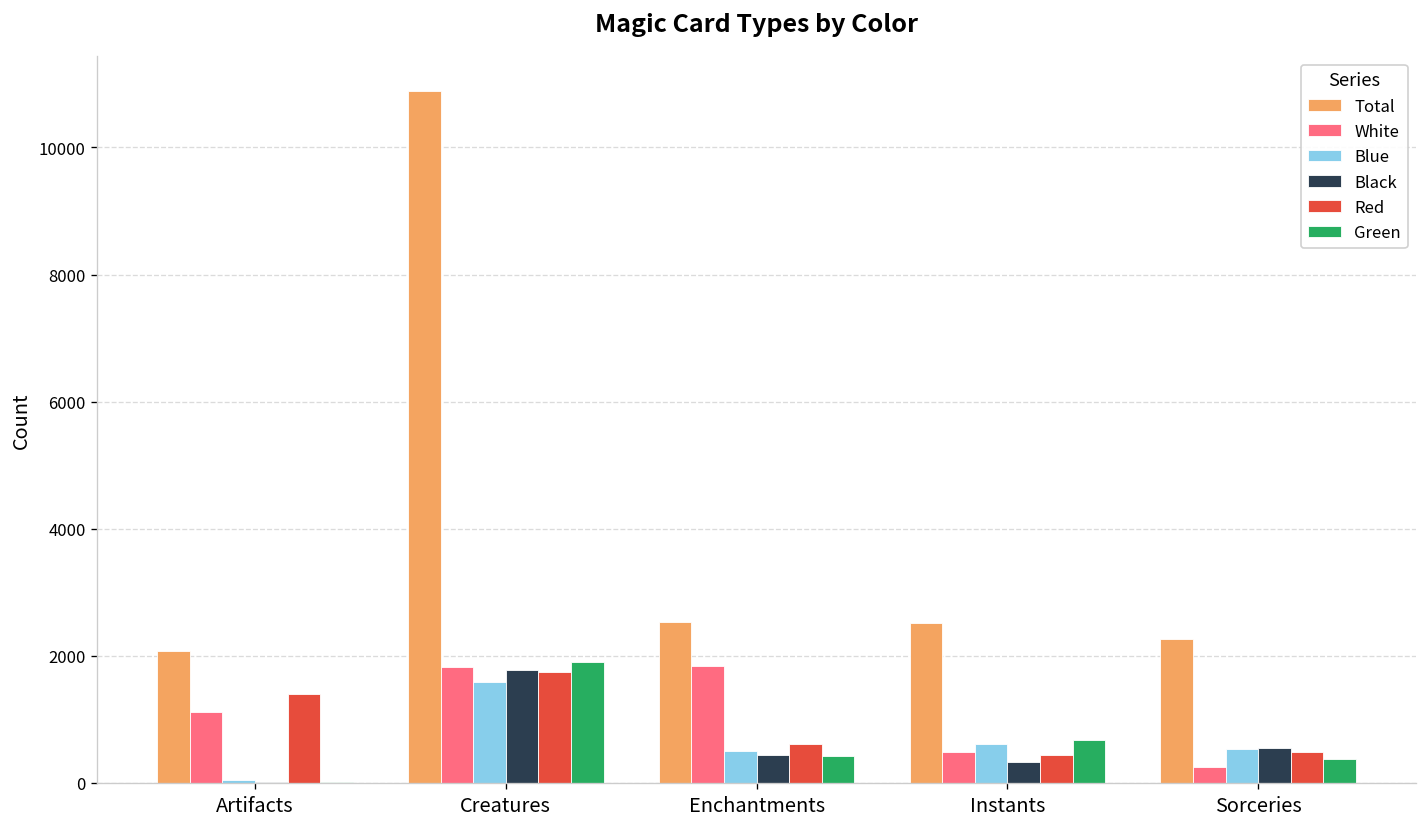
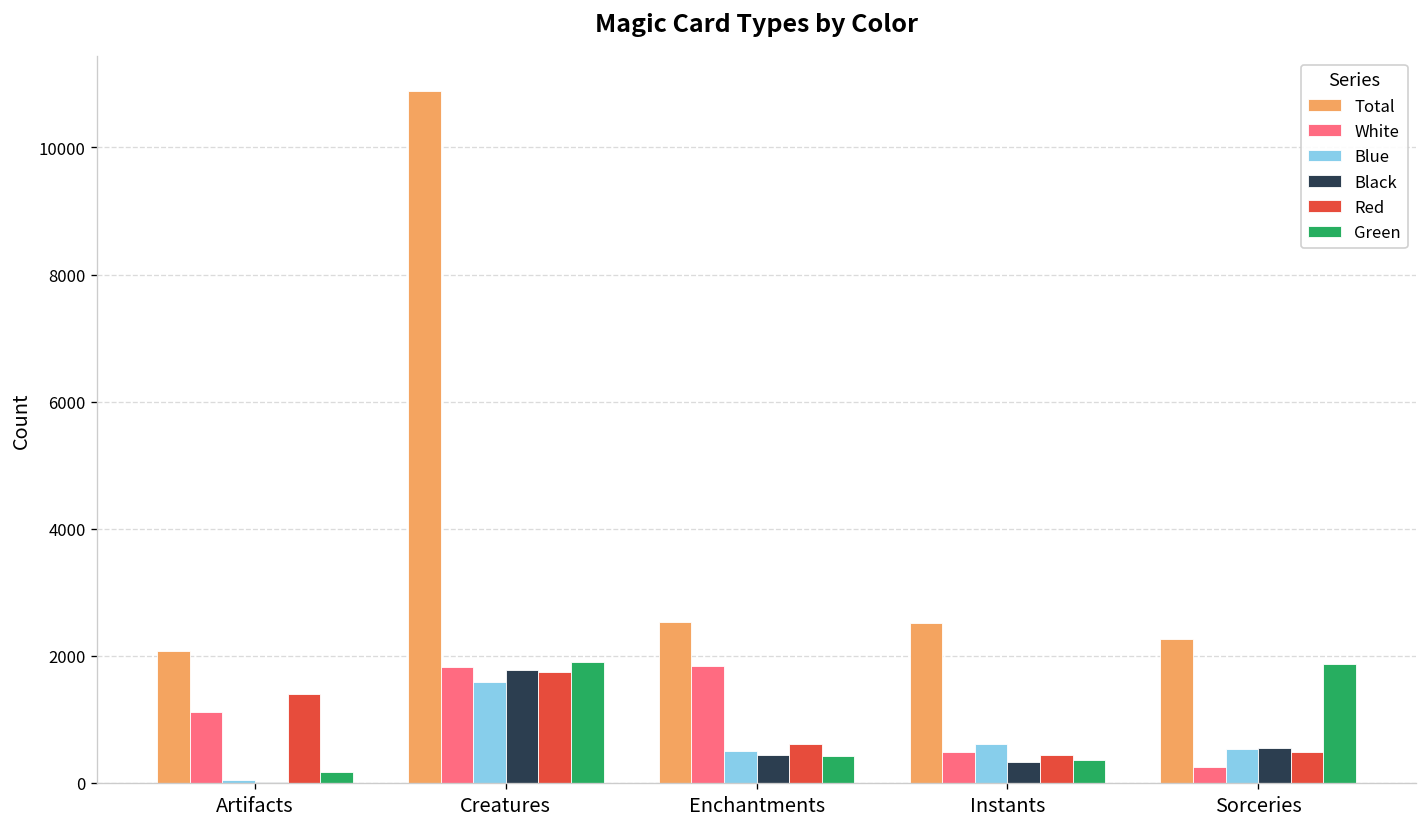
Green, Artifacts: 0 -> 200
Green, Instants: 700 -> 400
Green, Sorceries: 400 -> 1900
